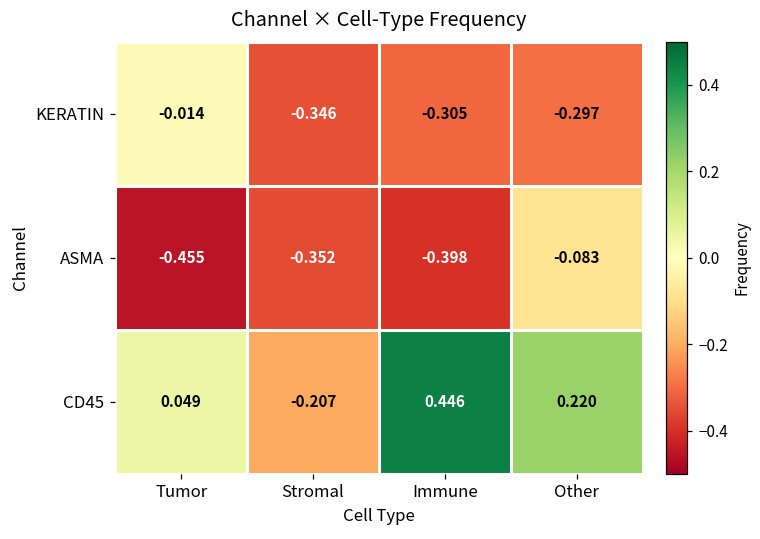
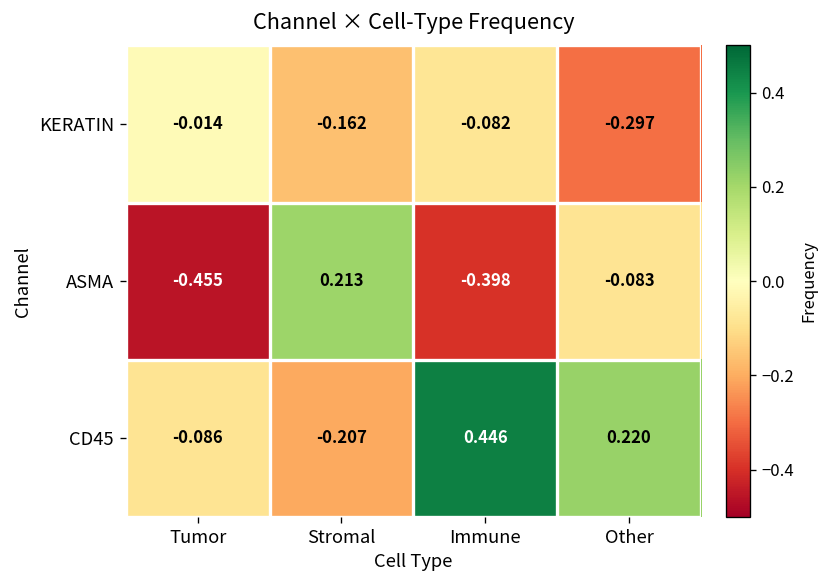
KERATIN, Stromal: -0.346 -> -0.162
KERATIN, Immune: -0.305 -> -0.082
ASMA, Stromal: -0.352 -> 0.213
CD45, Tumor: 0.049 -> -0.086
